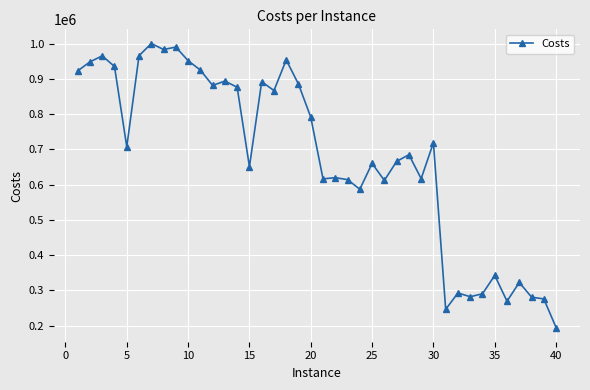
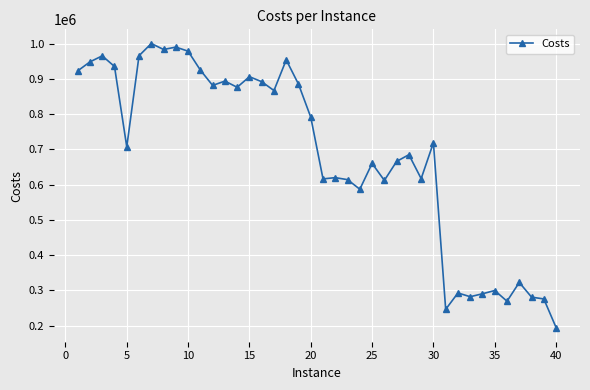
10: 950000 -> 980000
15: 650000 -> 910000
35: 340000 -> 300000
